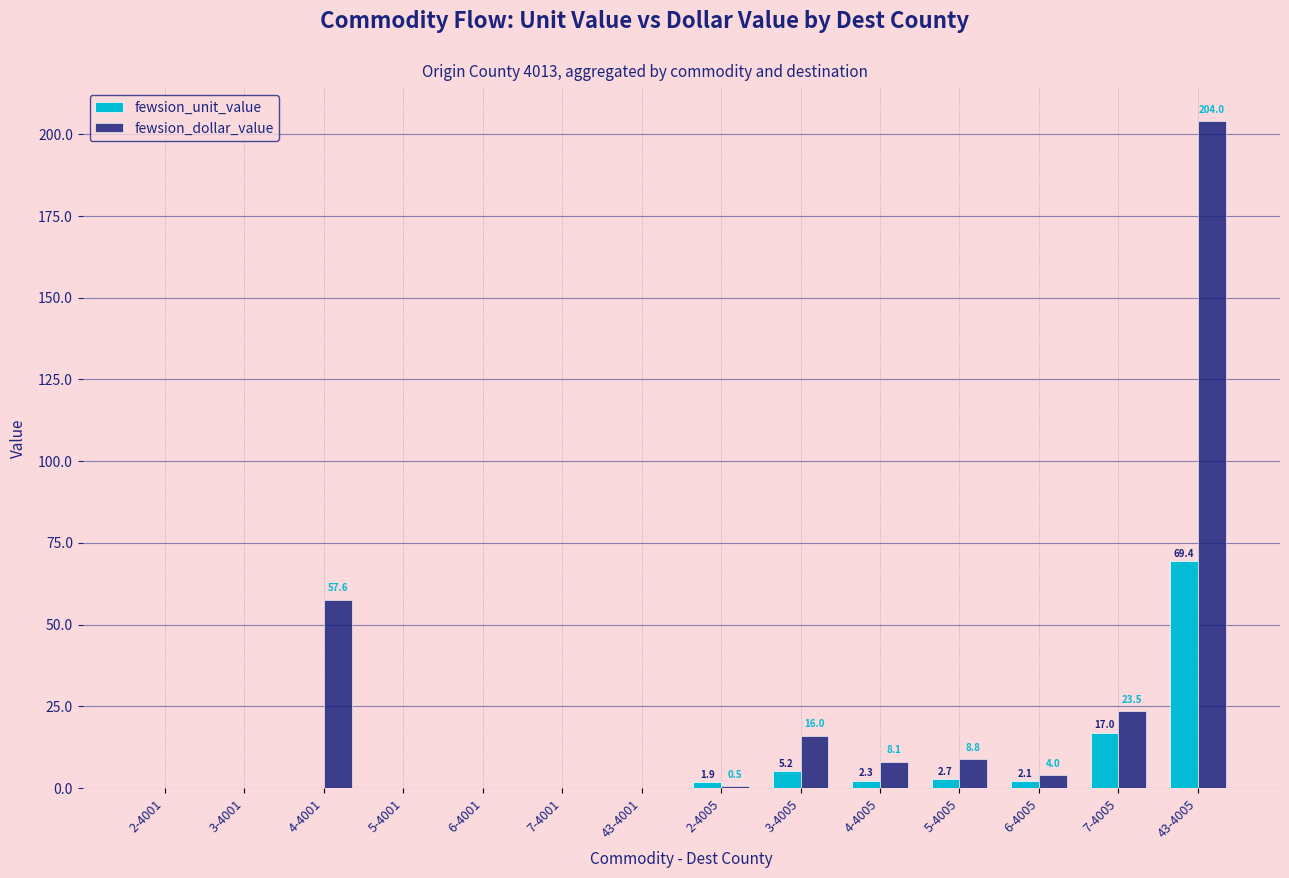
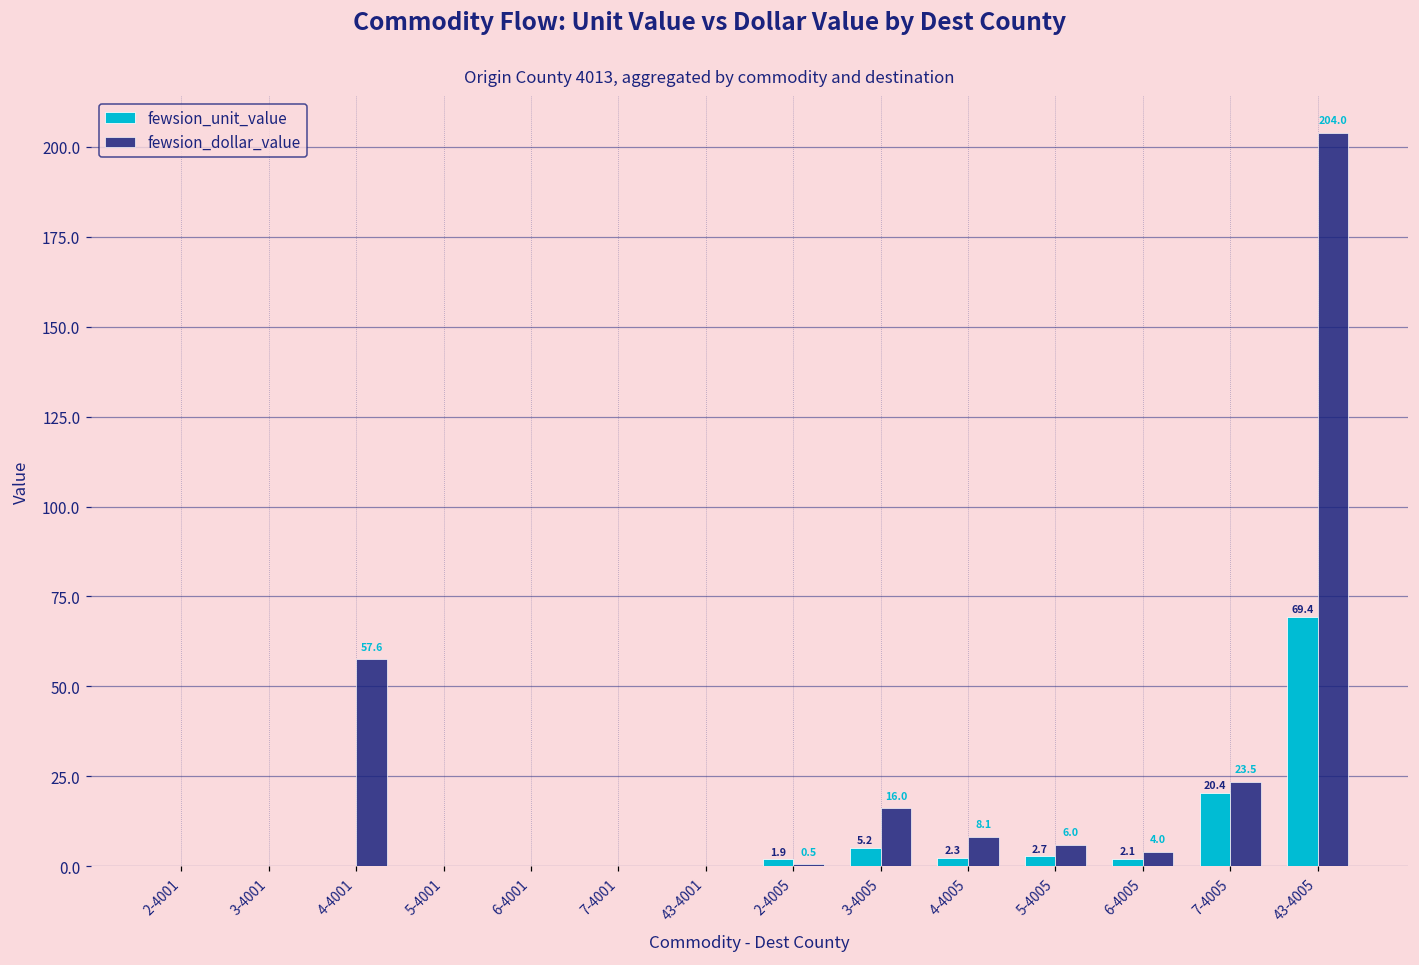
fewsion_dollar_value, 5-4005: 8.8 -> 6.0
fewsion_unit_value, 7-4005: 17.0 -> 20.4
